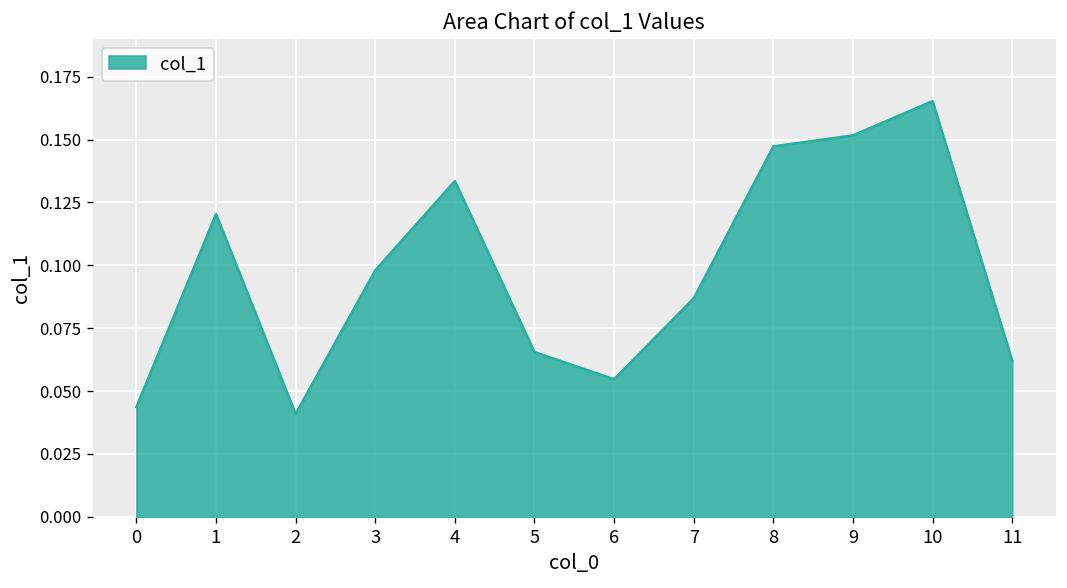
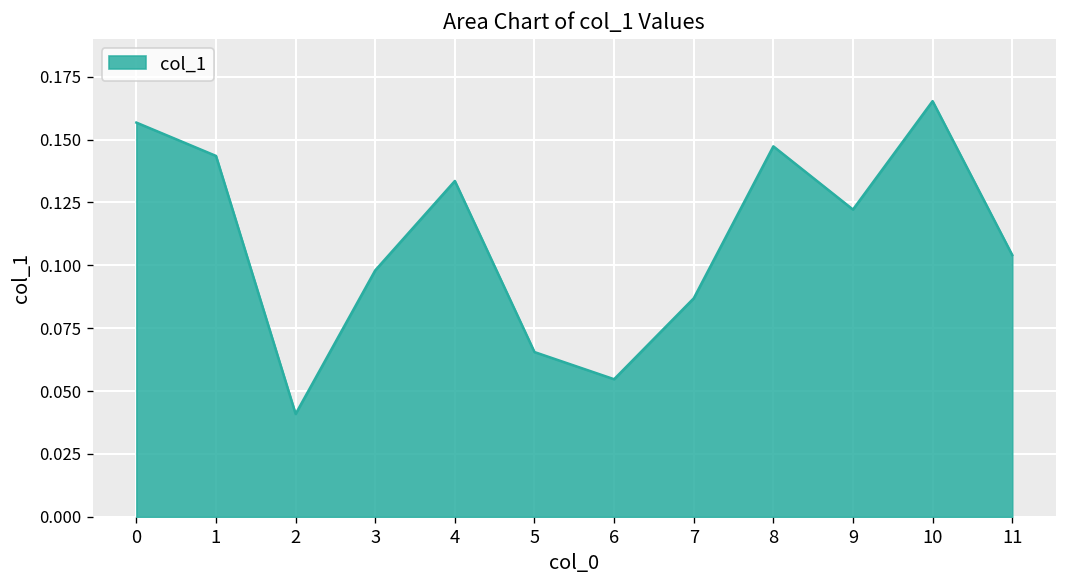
0: 0.044 -> 0.157
1: 0.120 -> 0.144
9: 0.152 -> 0.122
11: 0.062 -> 0.104
